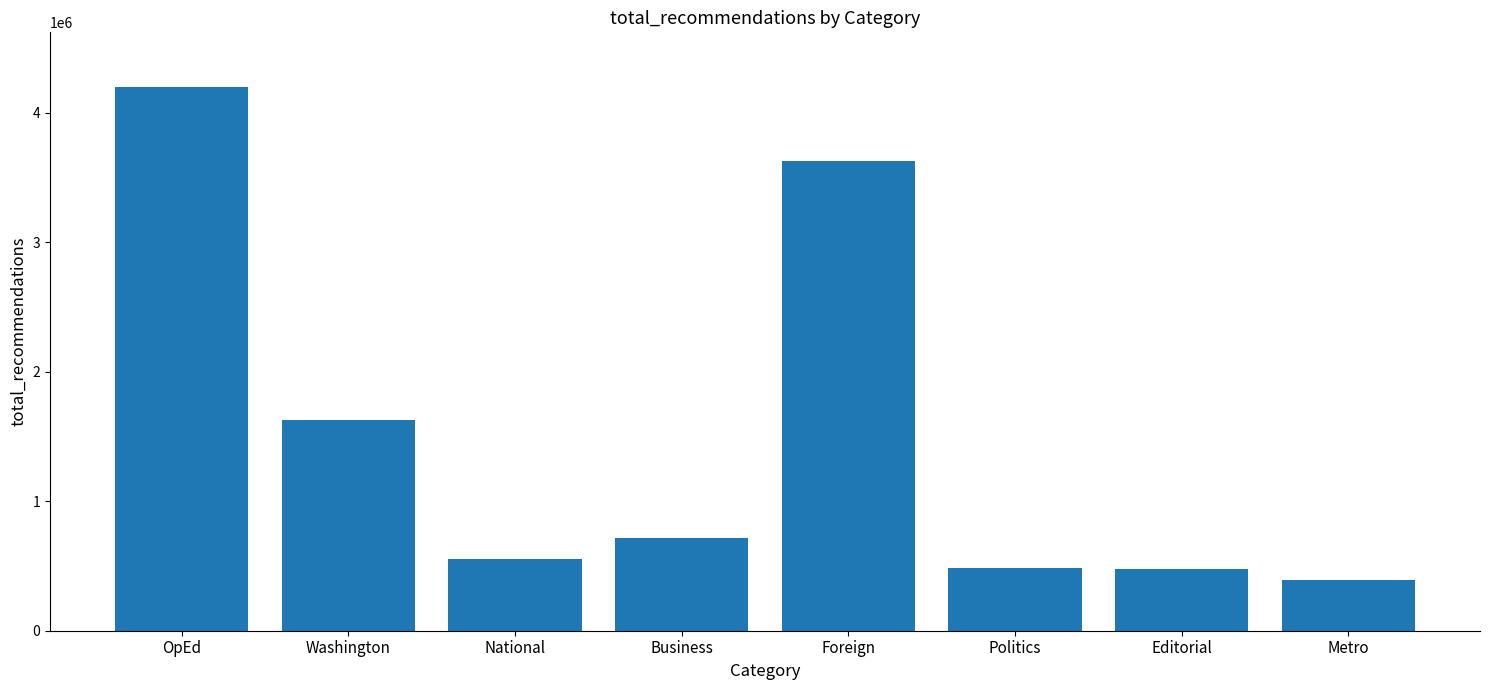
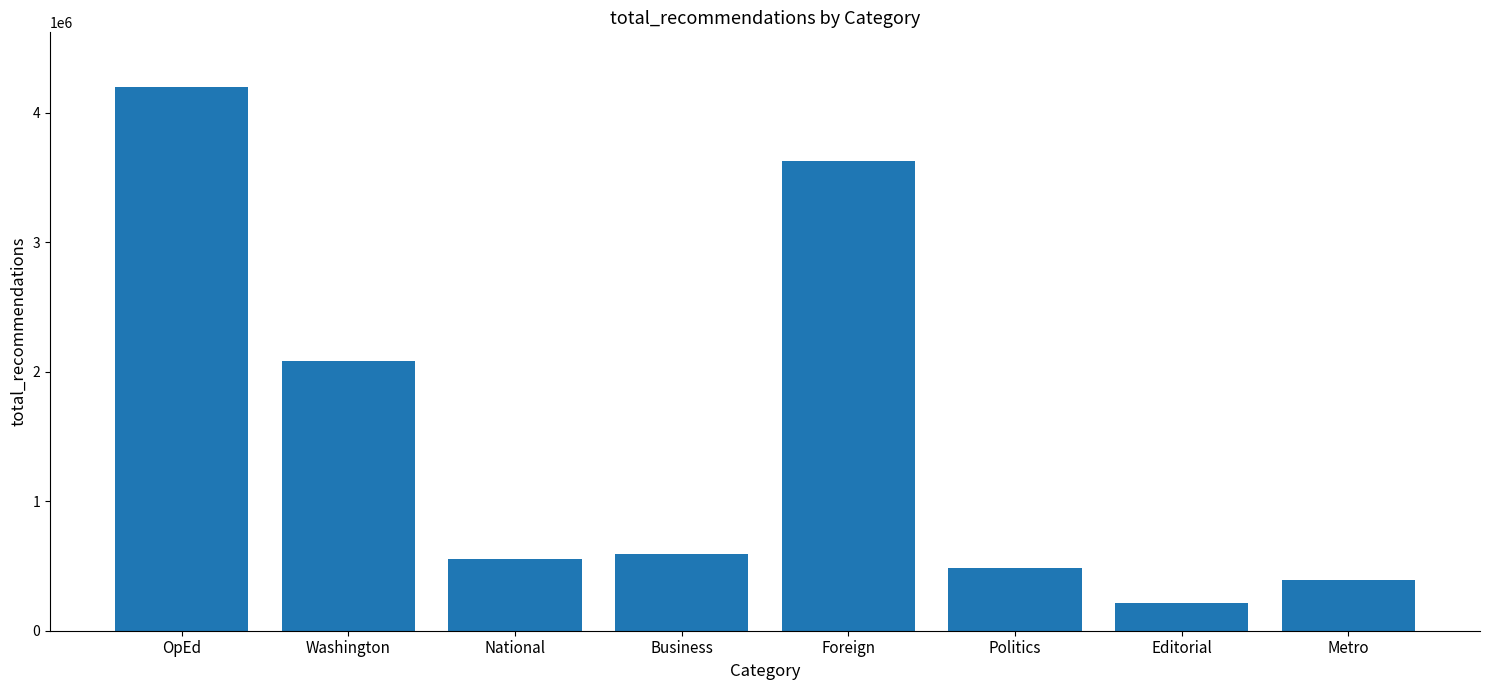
Washington: 1630000 -> 2080000
Business: 710000 -> 590000
Editorial: 480000 -> 210000
